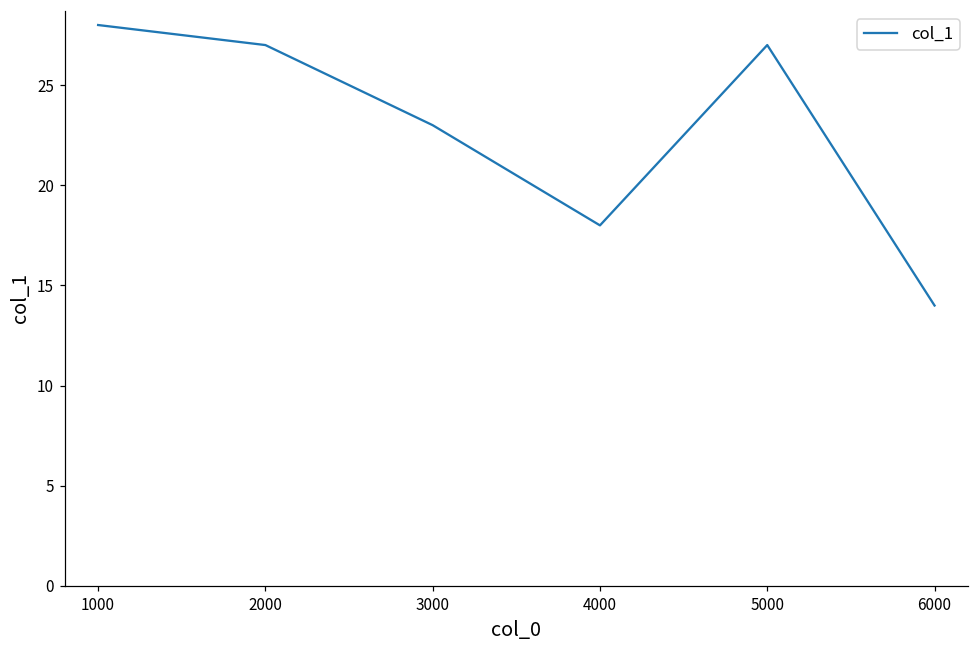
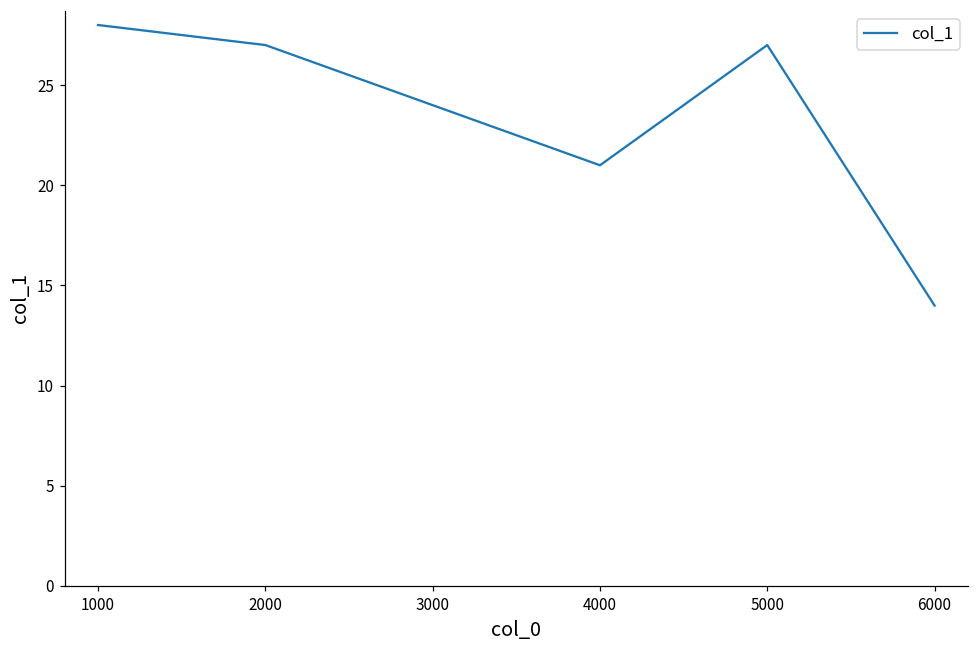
3000: 23 -> 24
4000: 18 -> 21
